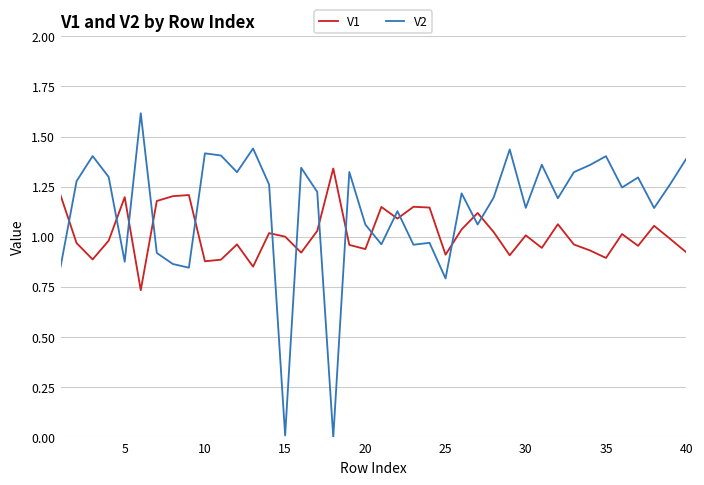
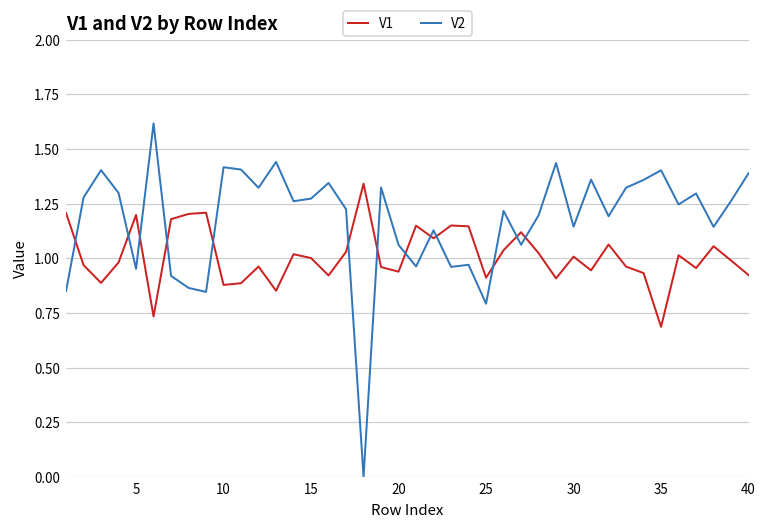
V2, 5: 0.88 -> 0.95
V2, 15: 0.01 -> 1.27
V1, 35: 0.89 -> 0.69
